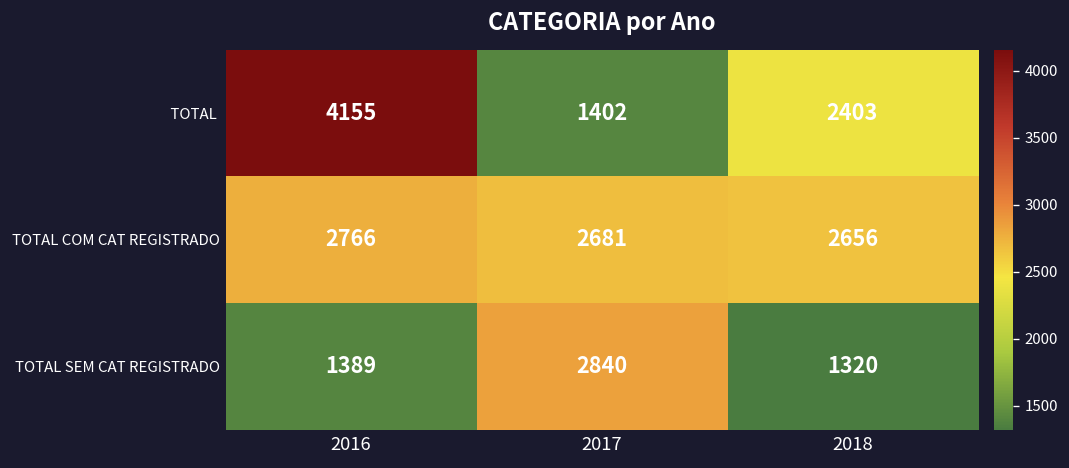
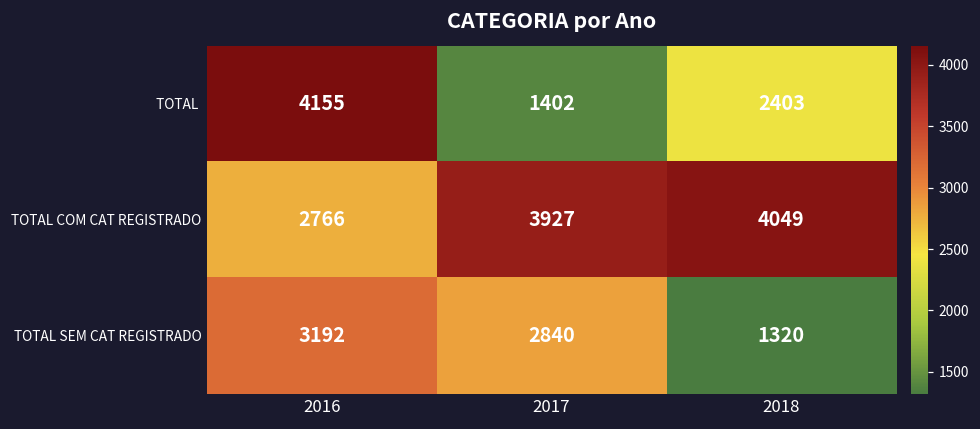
TOTAL COM CAT REGISTRADO, 2017: 2681 -> 3927
TOTAL COM CAT REGISTRADO, 2018: 2656 -> 4049
TOTAL SEM CAT REGISTRADO, 2016: 1389 -> 3192
